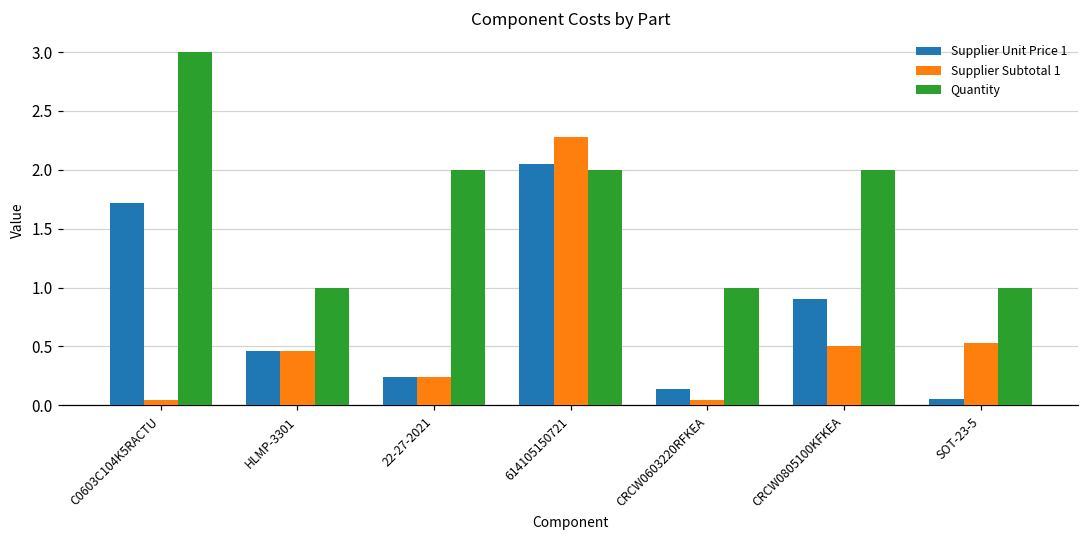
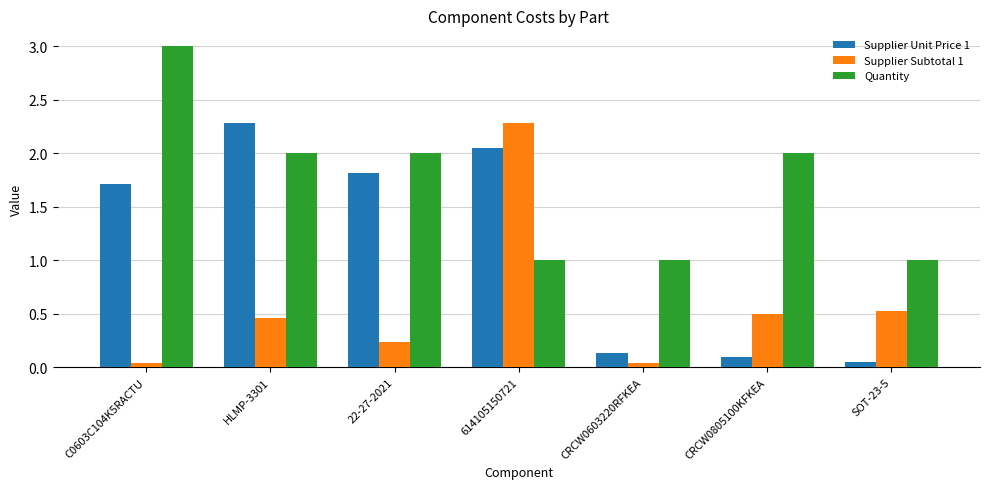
Supplier Unit Price 1, HLMP-3301: 0.46 -> 2.28
Quantity, HLMP-3301: 1 -> 2
Supplier Unit Price 1, 22-27-2021: 0.24 -> 1.81
Quantity, 614105150721: 2 -> 1
Supplier Unit Price 1, CRCW0805100KFKEA: 0.9 -> 0.1
